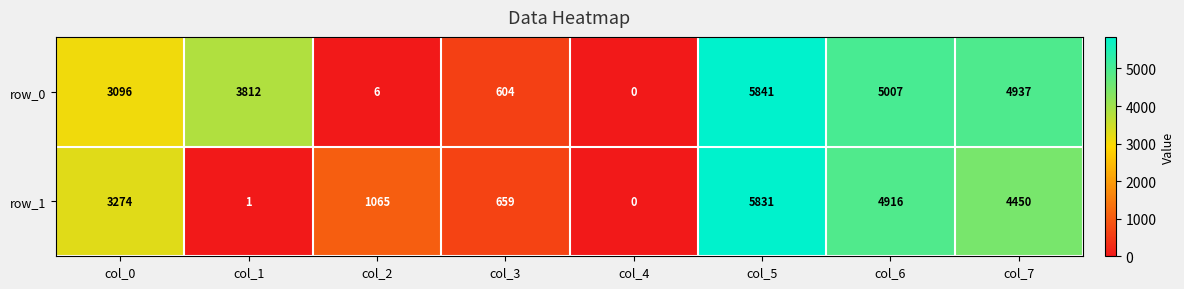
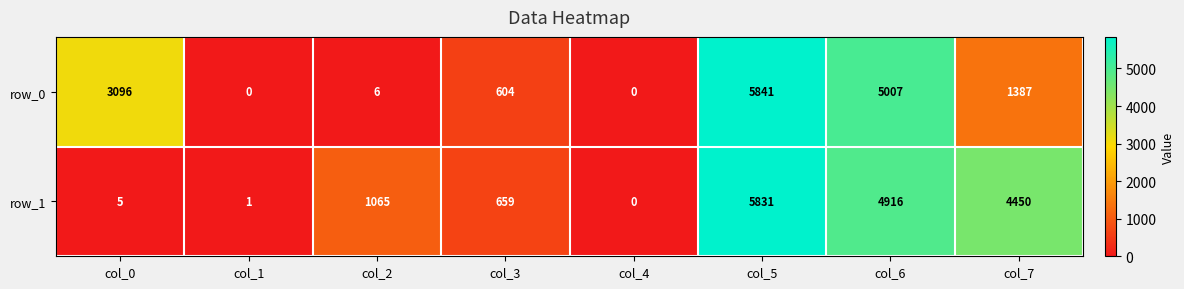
row_0, col_1: 3812 -> 0
row_0, col_7: 4937 -> 1387
row_1, col_0: 3274 -> 5
